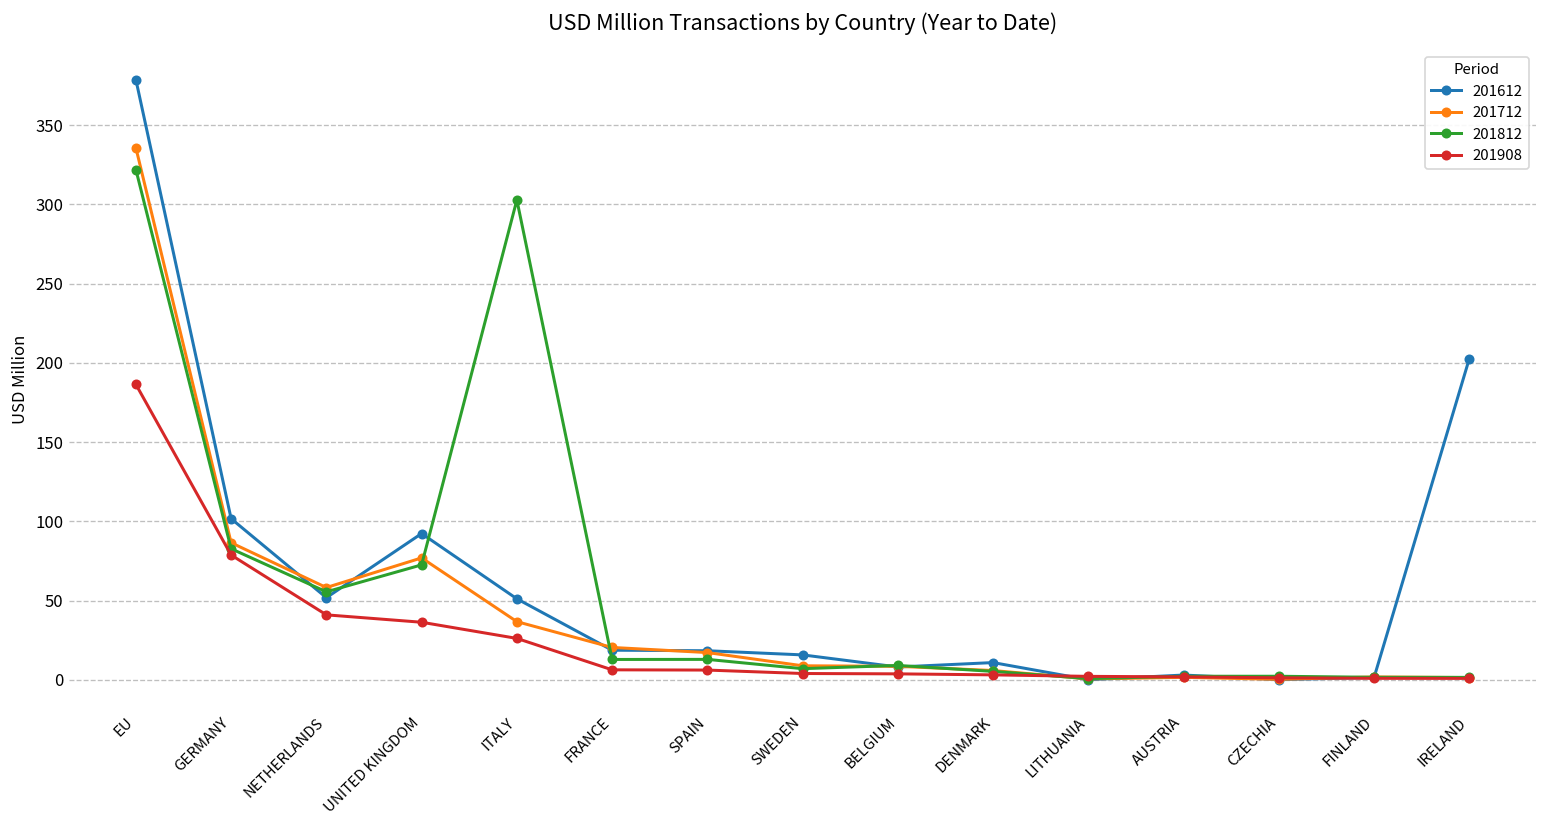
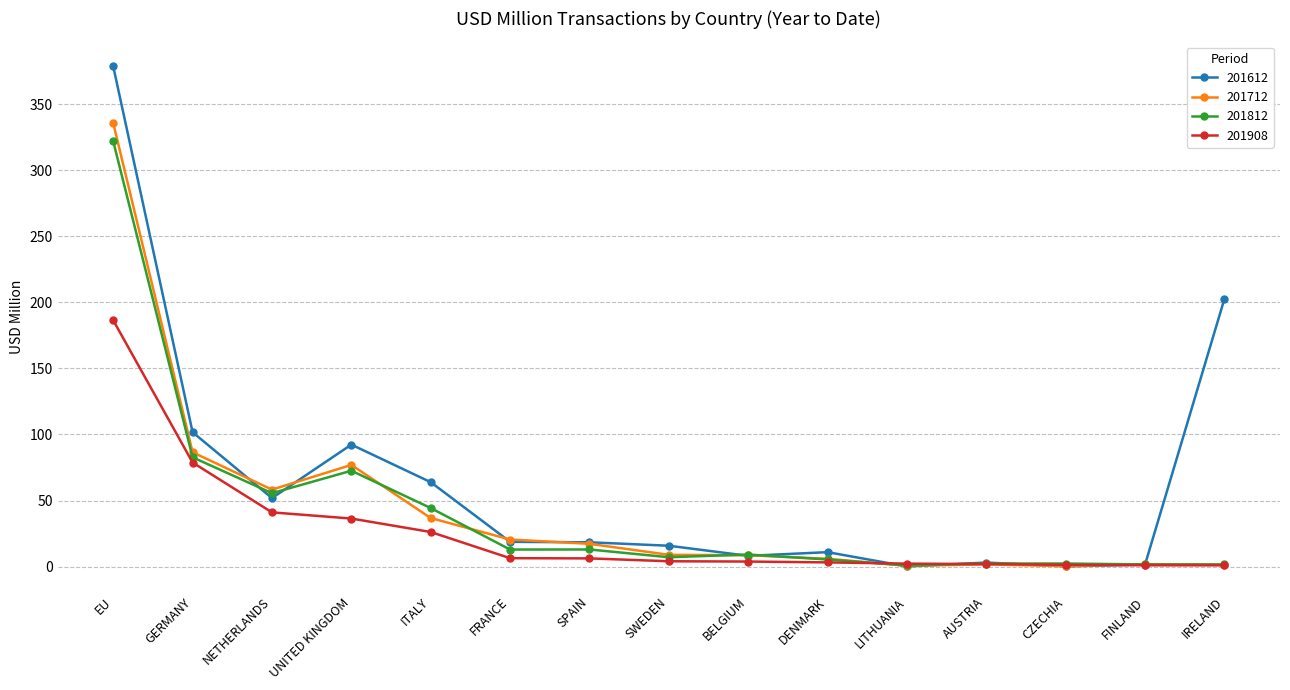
201612, ITALY: 51 -> 64
201812, ITALY: 303 -> 44
